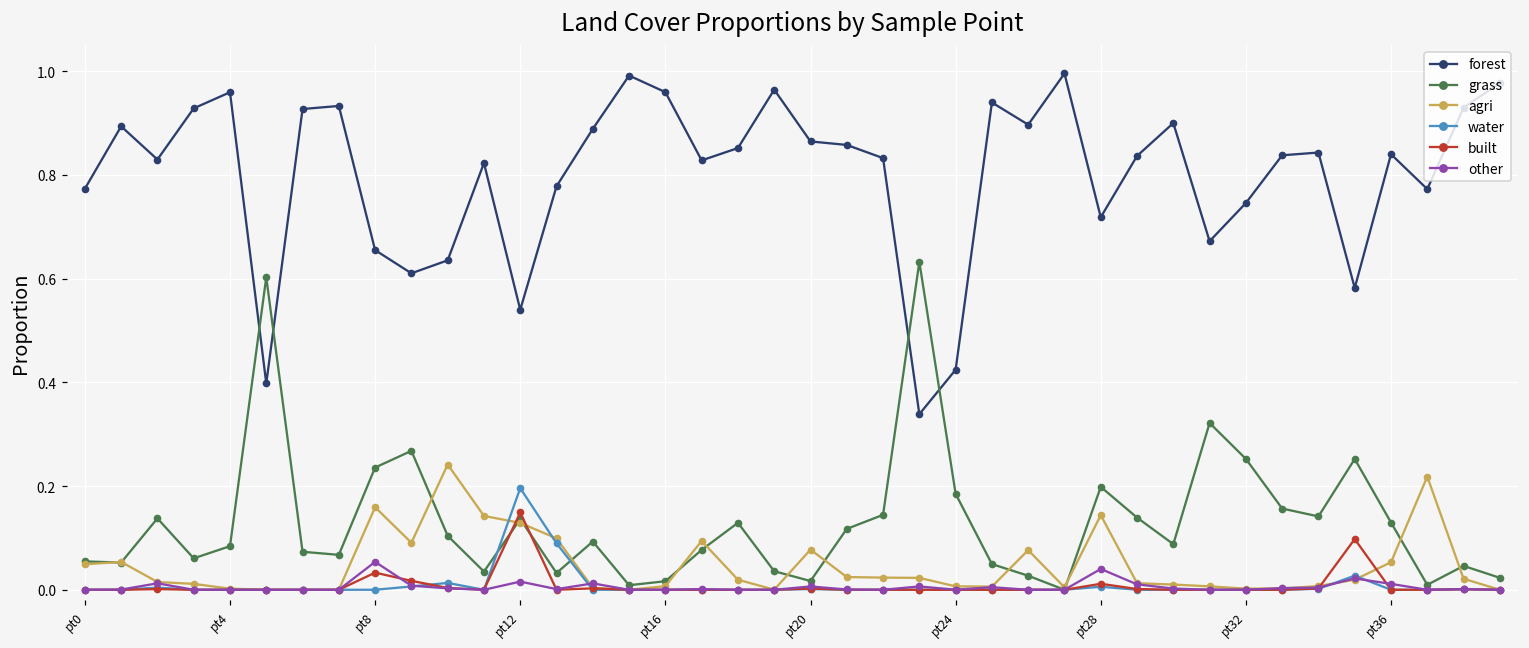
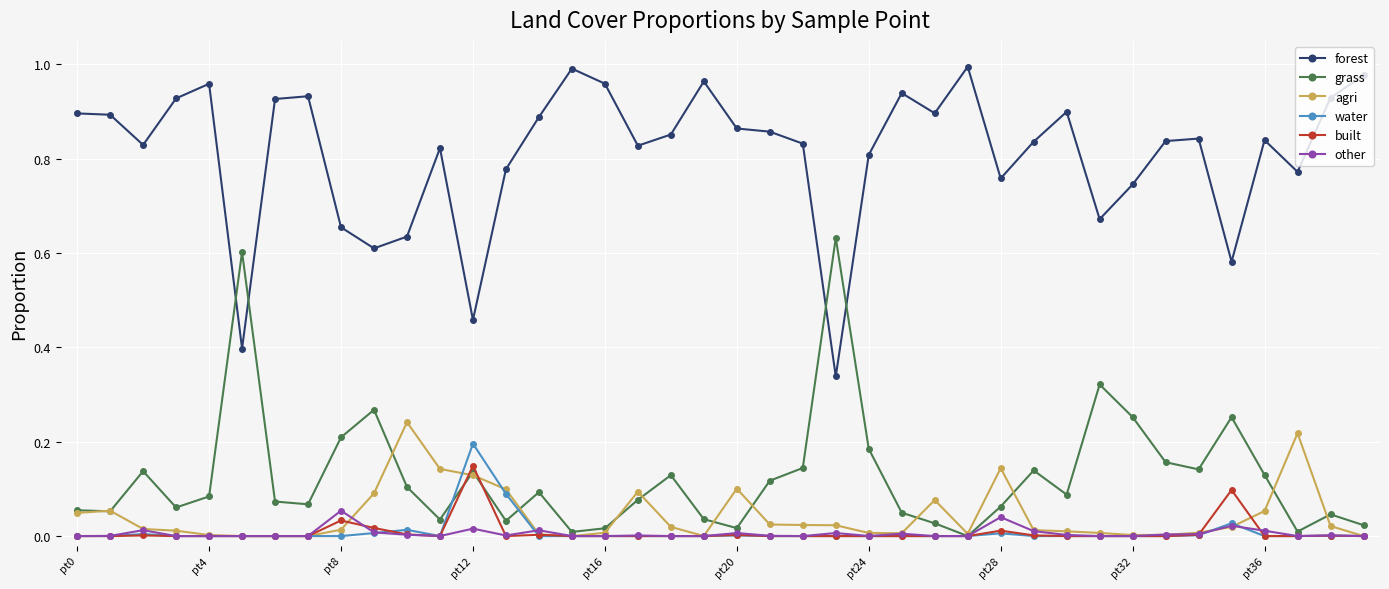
forest, pt0: 0.77 -> 0.90
grass, pt8: 0.24 -> 0.21
agri, pt8: 0.16 -> 0.01
forest, pt12: 0.54 -> 0.46
agri, pt20: 0.08 -> 0.10
forest, pt24: 0.42 -> 0.81
forest, pt28: 0.72 -> 0.76
grass, pt28: 0.20 -> 0.06
